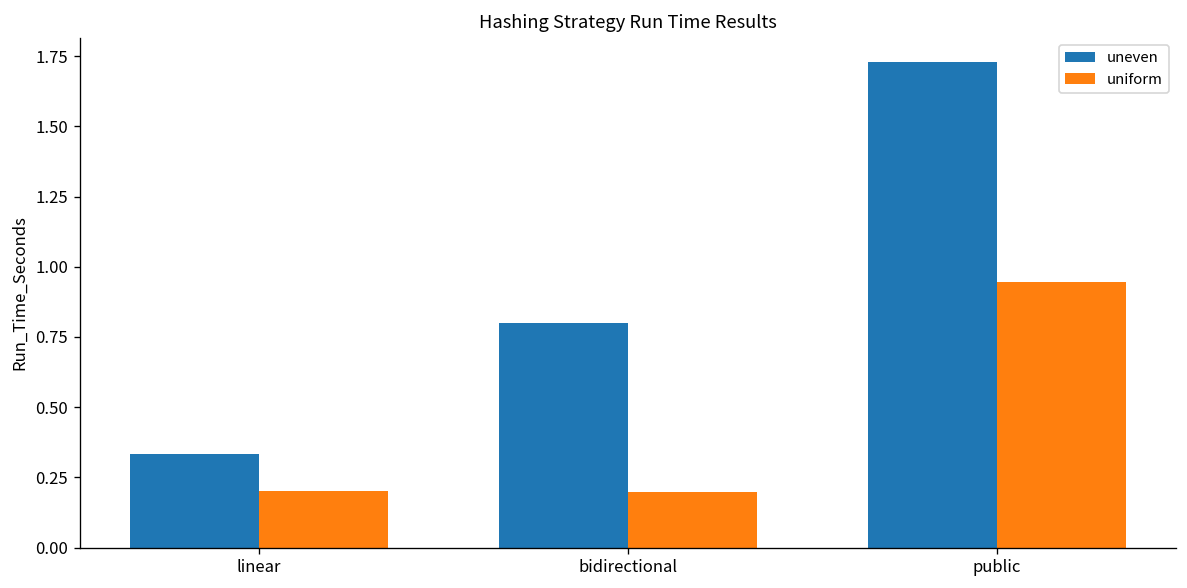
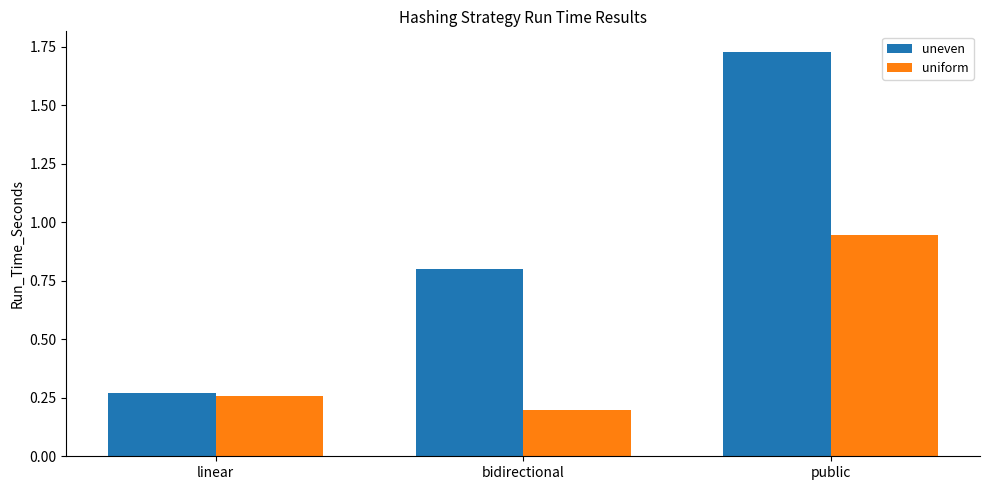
uneven, linear: 0.33 -> 0.27
uniform, linear: 0.20 -> 0.26
